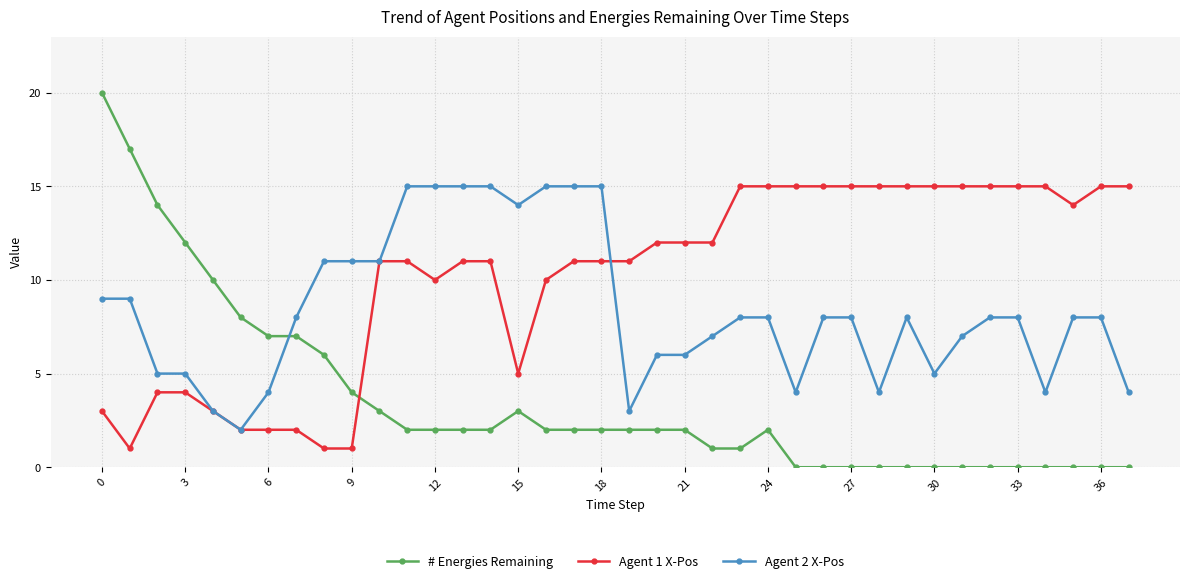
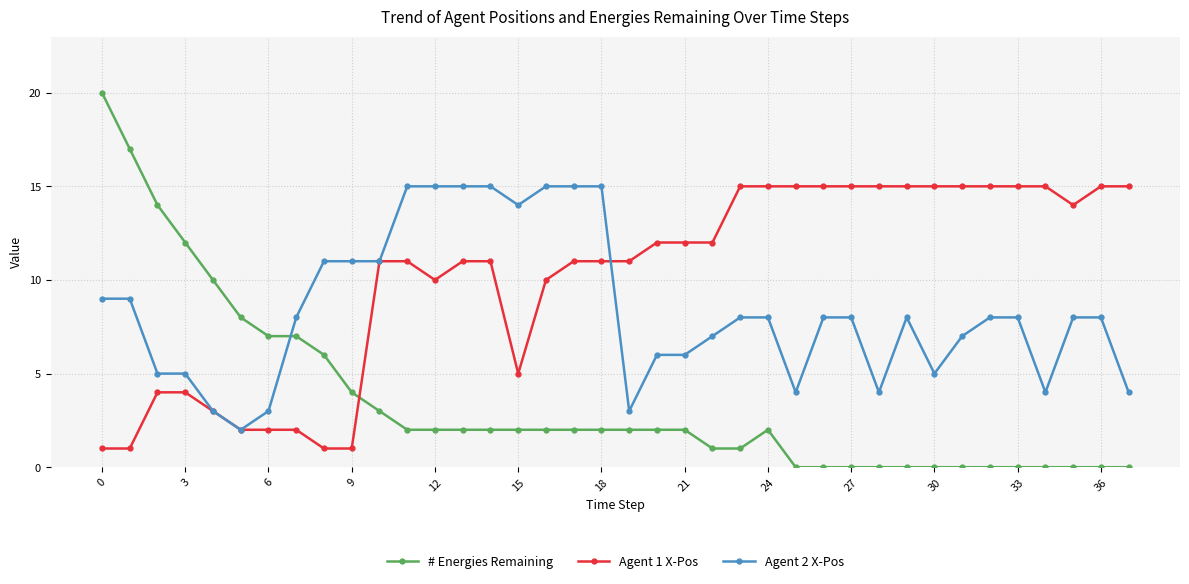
Agent 1 X-Pos, 0: 3 -> 1
Agent 2 X-Pos, 6: 4 -> 3
# Energies Remaining, 15: 3 -> 2
